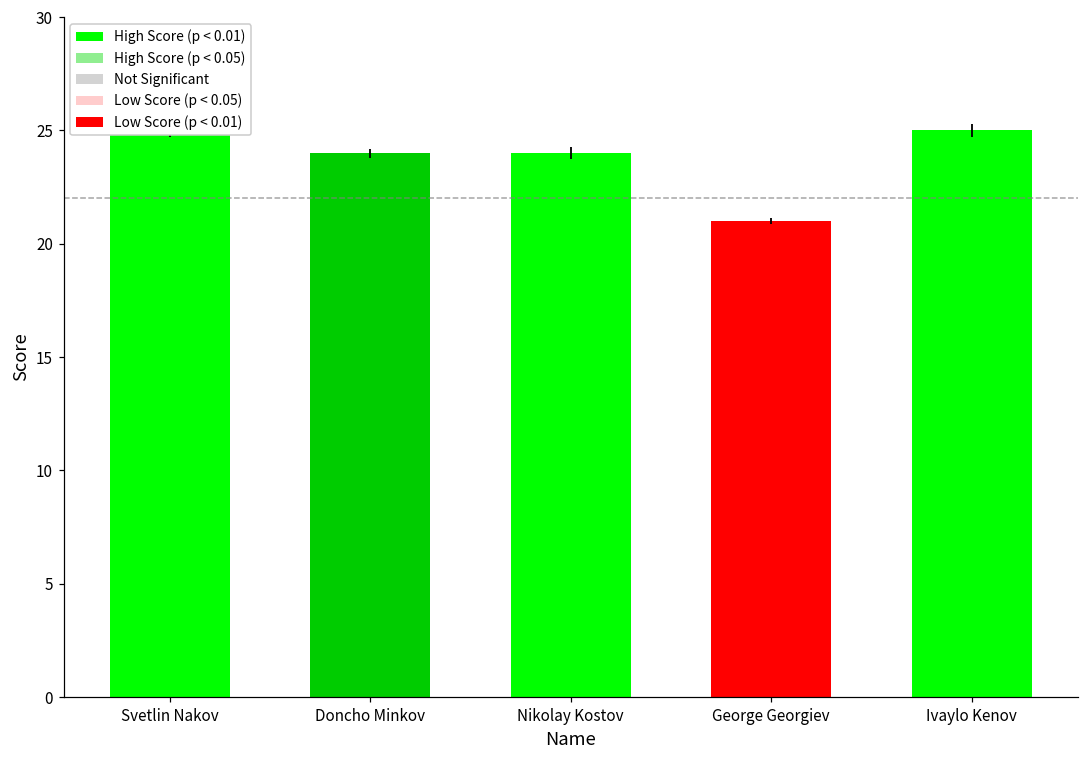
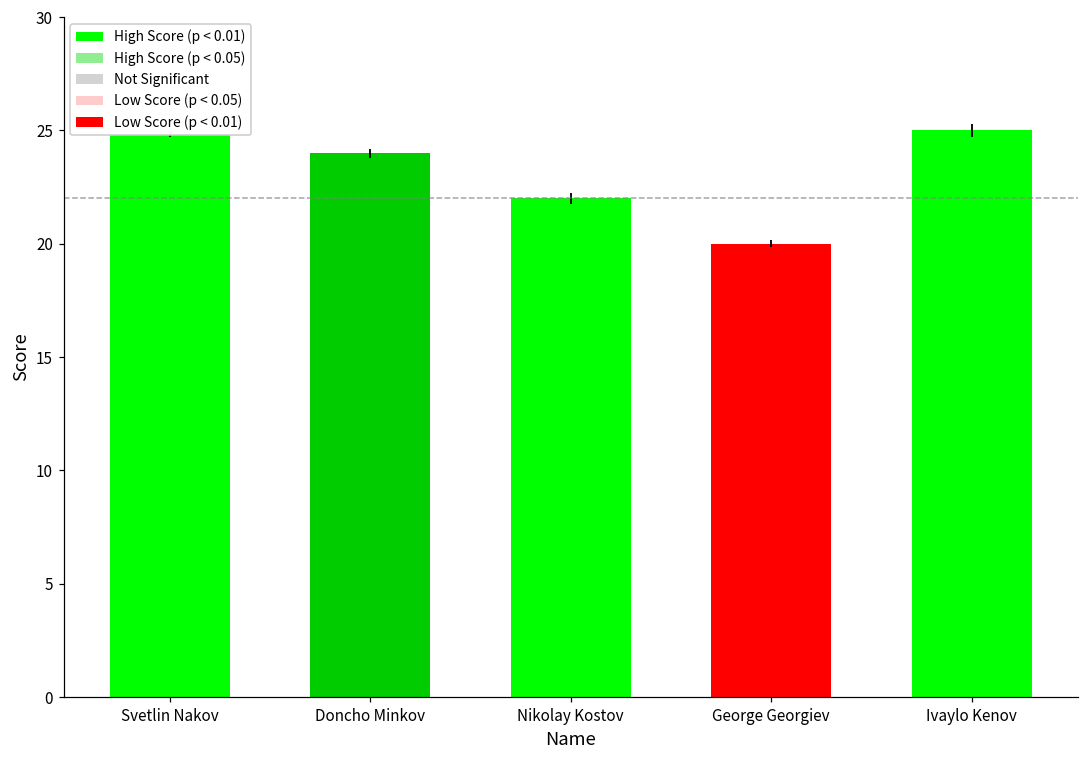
Nikolay Kostov: 24 -> 22
George Georgiev: 21 -> 20
